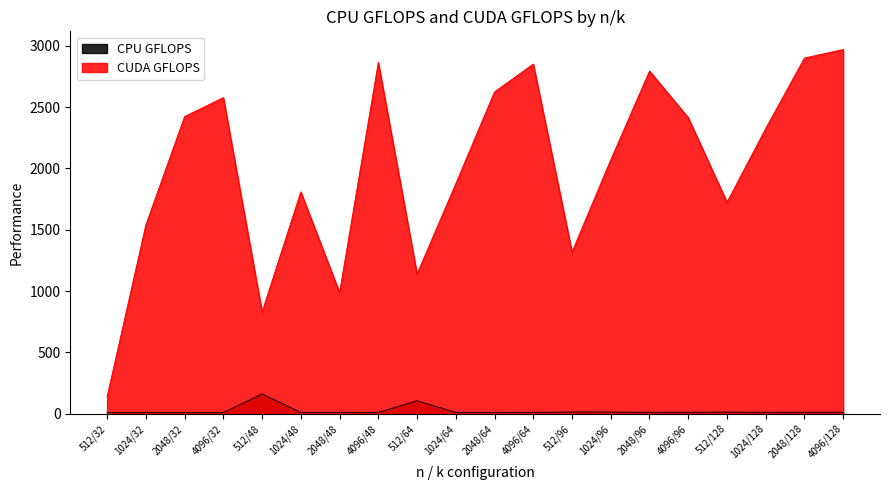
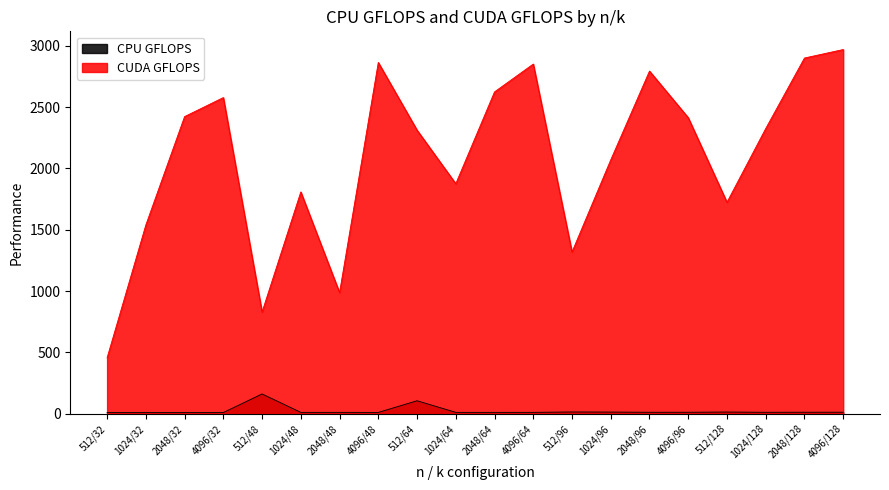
CUDA GFLOPS, 512/32: 140 -> 460
CUDA GFLOPS, 512/64: 1140 -> 2310
